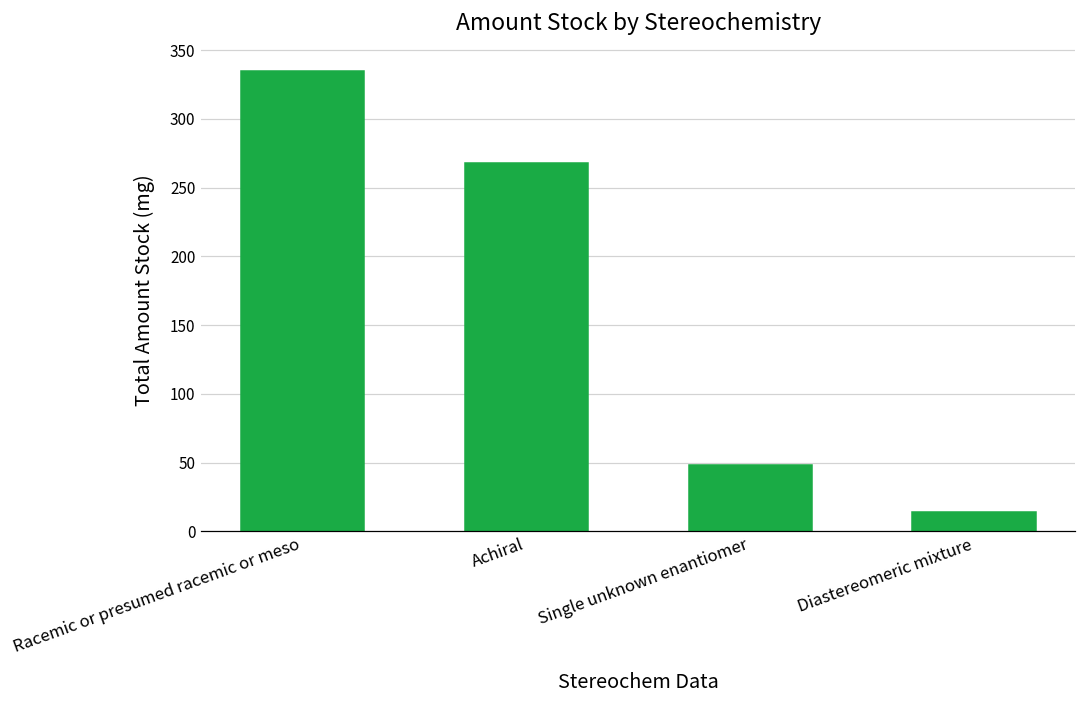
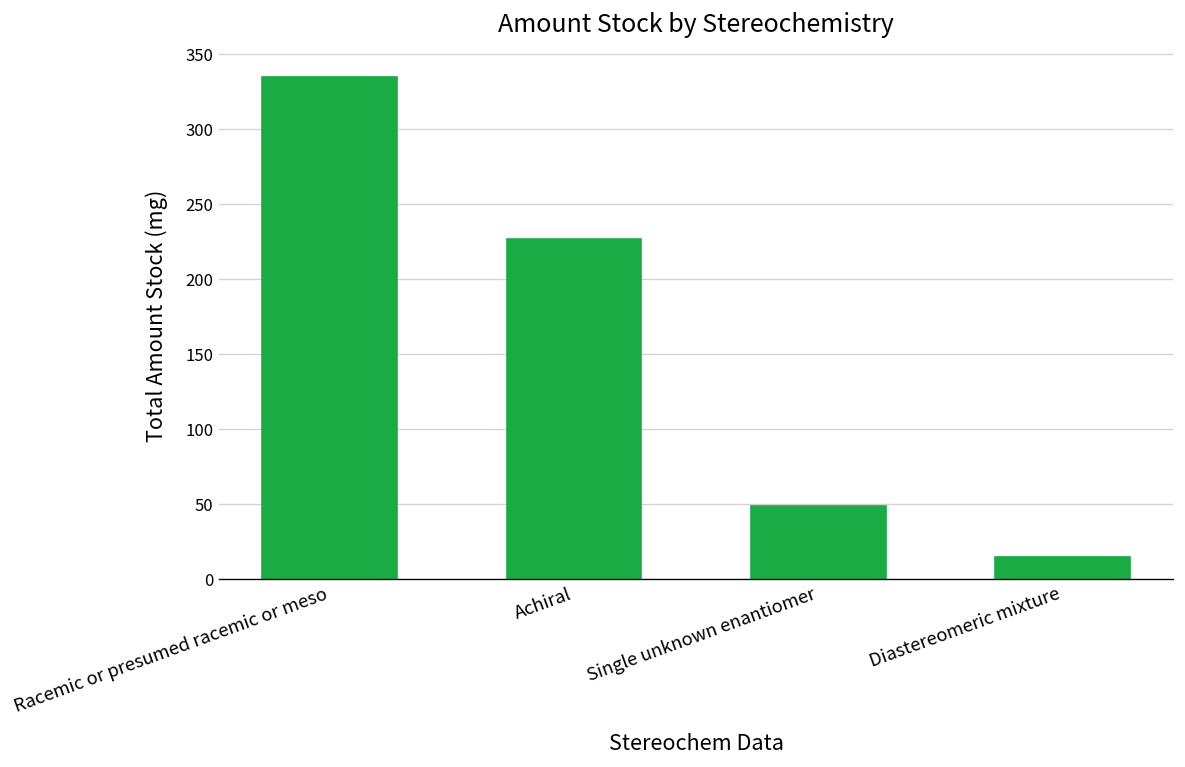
Achiral: 268 -> 227
